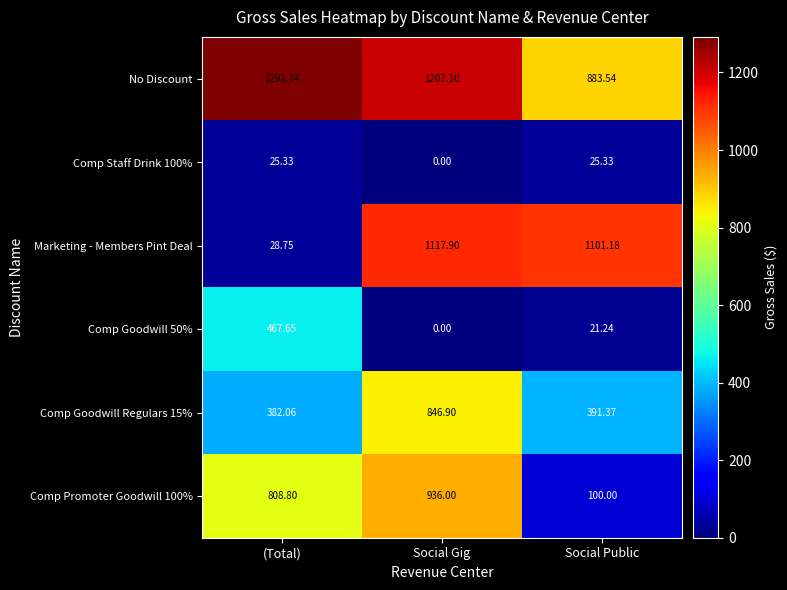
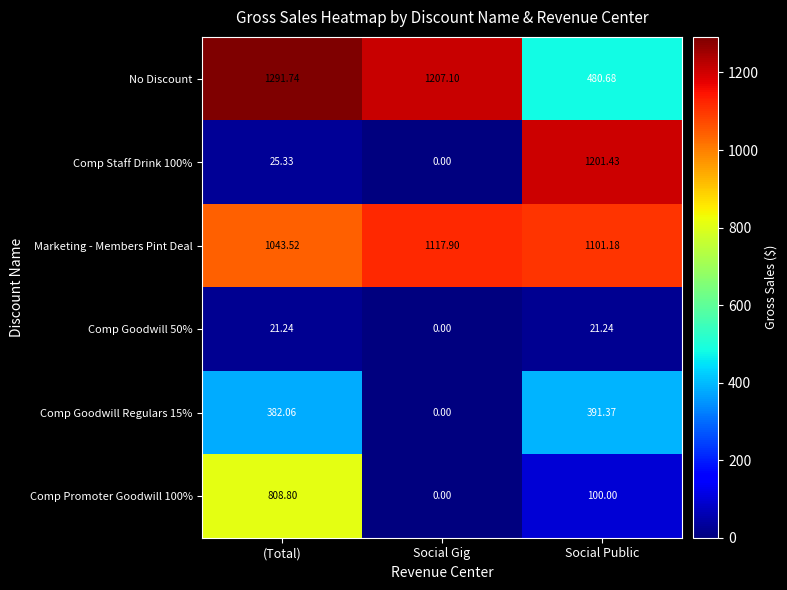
No Discount, Social Public: 883.54 -> 480.68
Comp Staff Drink 100%, Social Public: 25.33 -> 1201.43
Marketing - Members Pint Deal, (Total): 28.75 -> 1043.52
Comp Goodwill 50%, (Total): 467.65 -> 21.24
Comp Goodwill Regulars 15%, Social Gig: 846.90 -> 0.00
Comp Promoter Goodwill 100%, Social Gig: 936.00 -> 0.00
